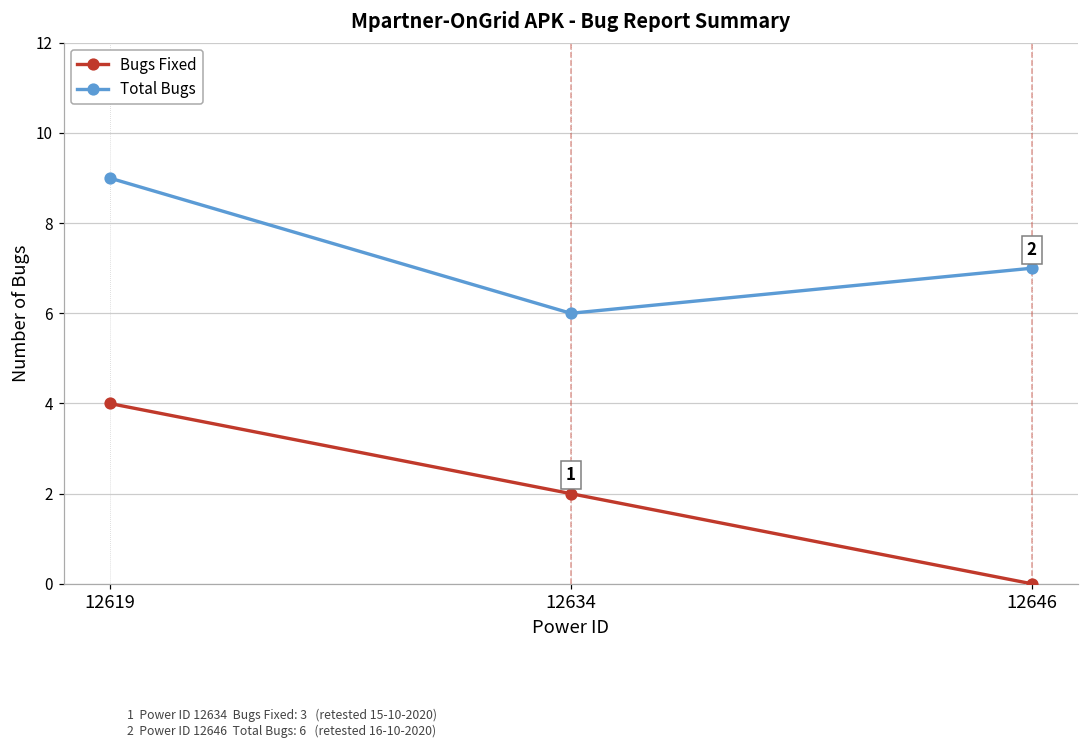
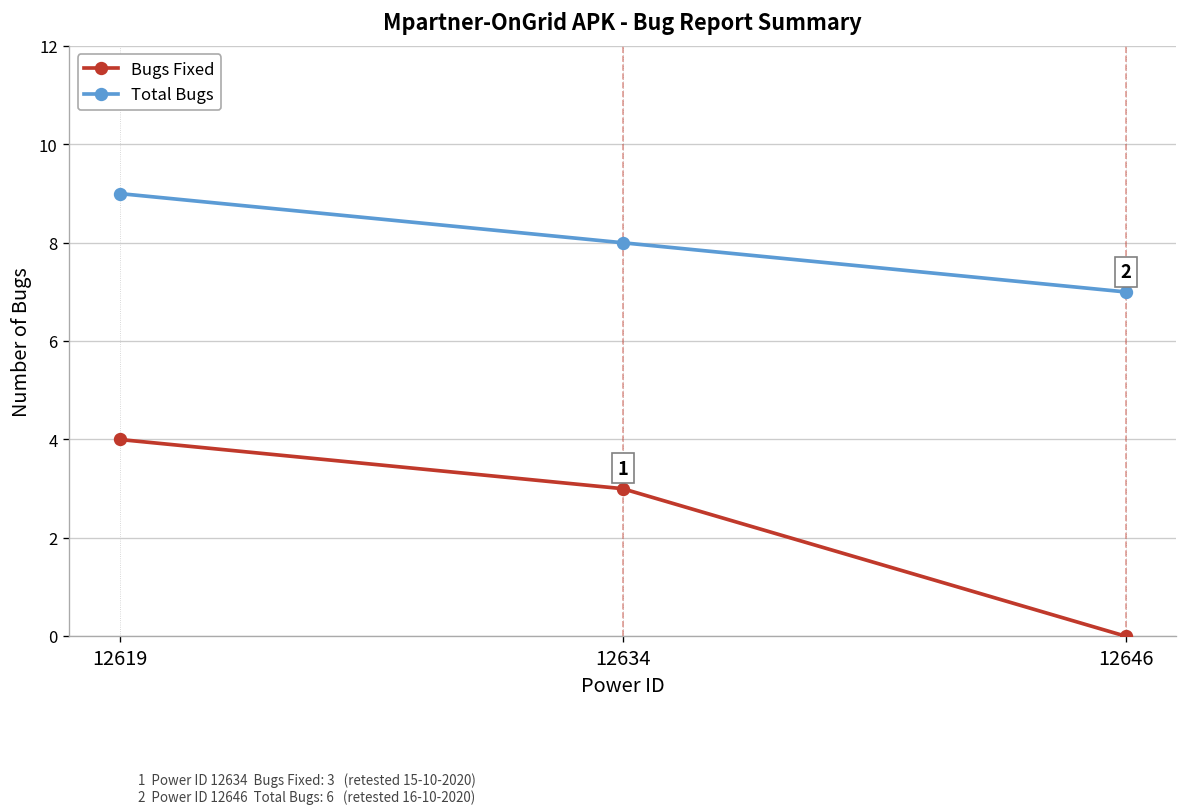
Bugs Fixed, 12634: 2 -> 3
Total Bugs, 12634: 6 -> 8
